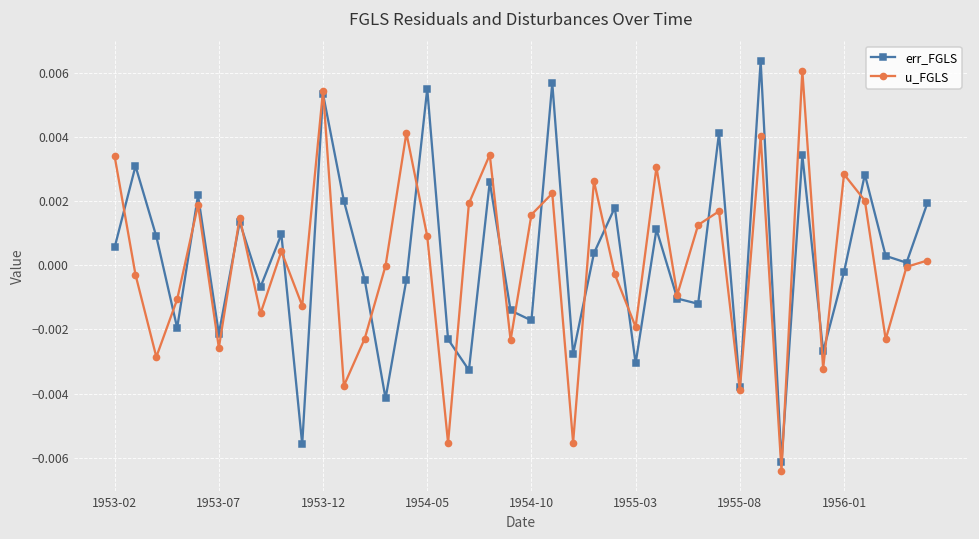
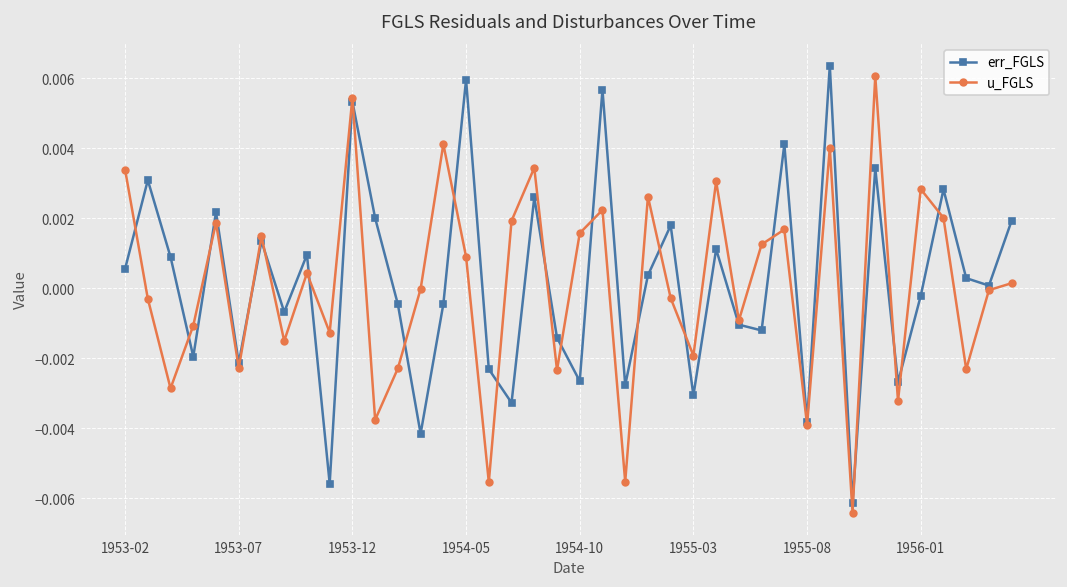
u_FGLS, 1953-07: -0.0026 -> -0.0023
err_FGLS, 1954-05: 0.0055 -> 0.0060
err_FGLS, 1954-10: -0.0017 -> -0.0027
